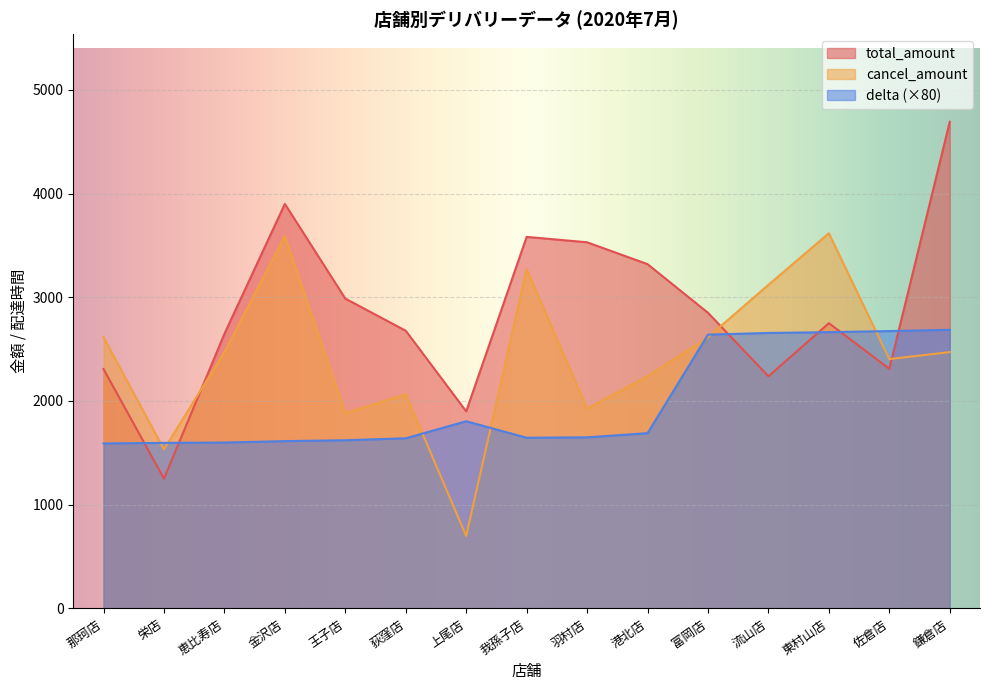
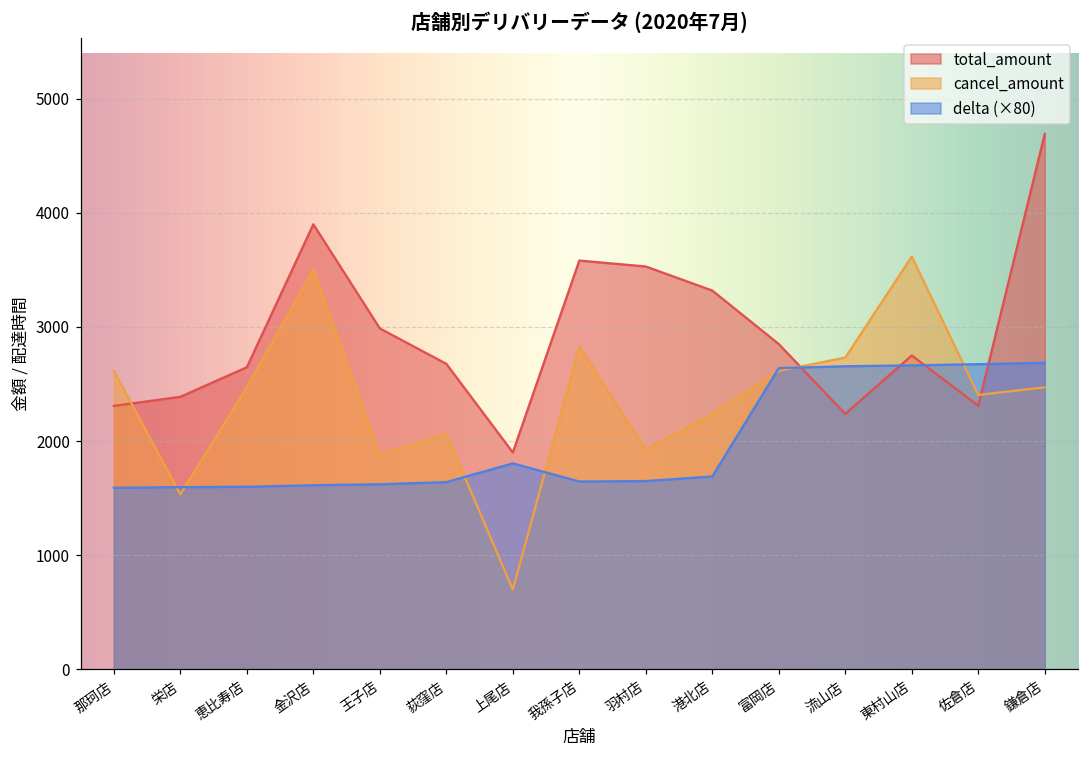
total_amount, 栄店: 1250 -> 2390
cancel_amount, 金沢店: 3590 -> 3500
cancel_amount, 我孫子店: 3270 -> 2830
cancel_amount, 流山店: 3120 -> 2730
